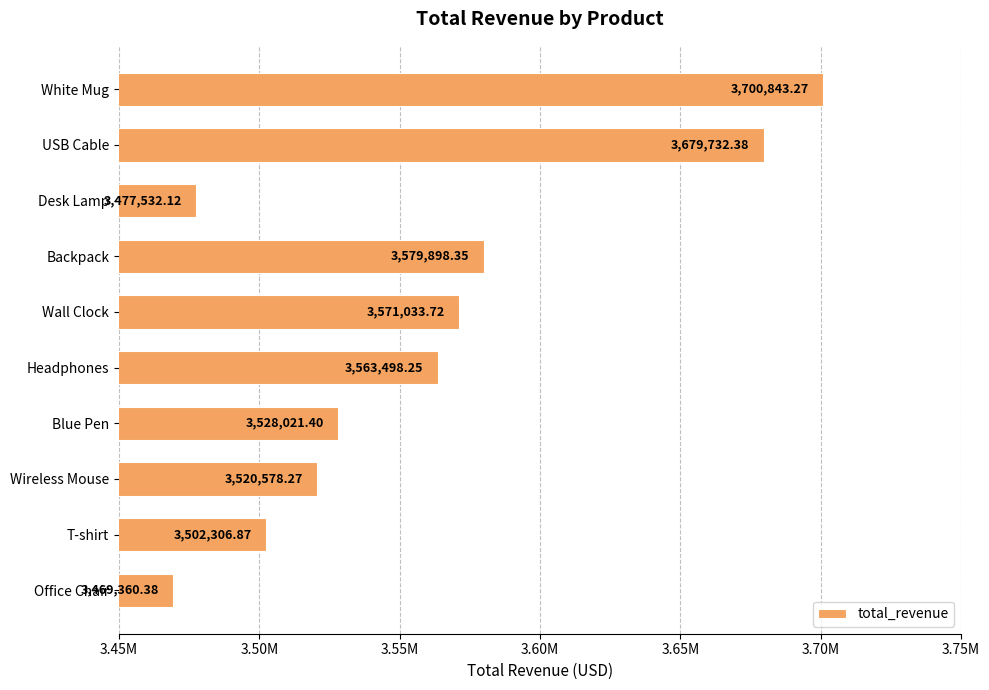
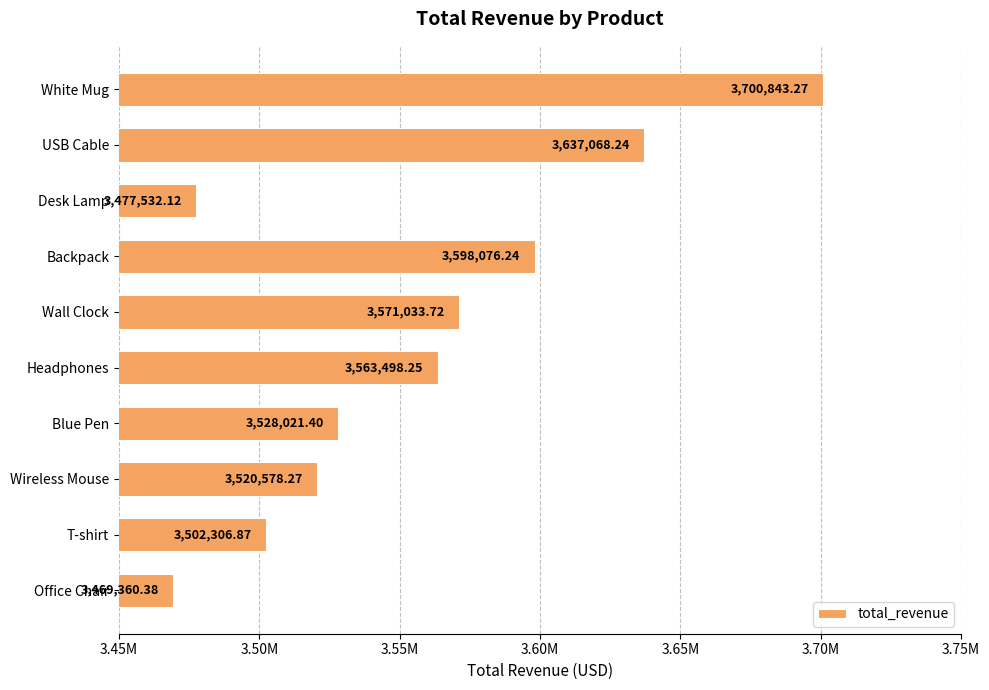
USB Cable: 3,679,732.38 -> 3,637,068.24
Backpack: 3,579,898.35 -> 3,598,076.24
